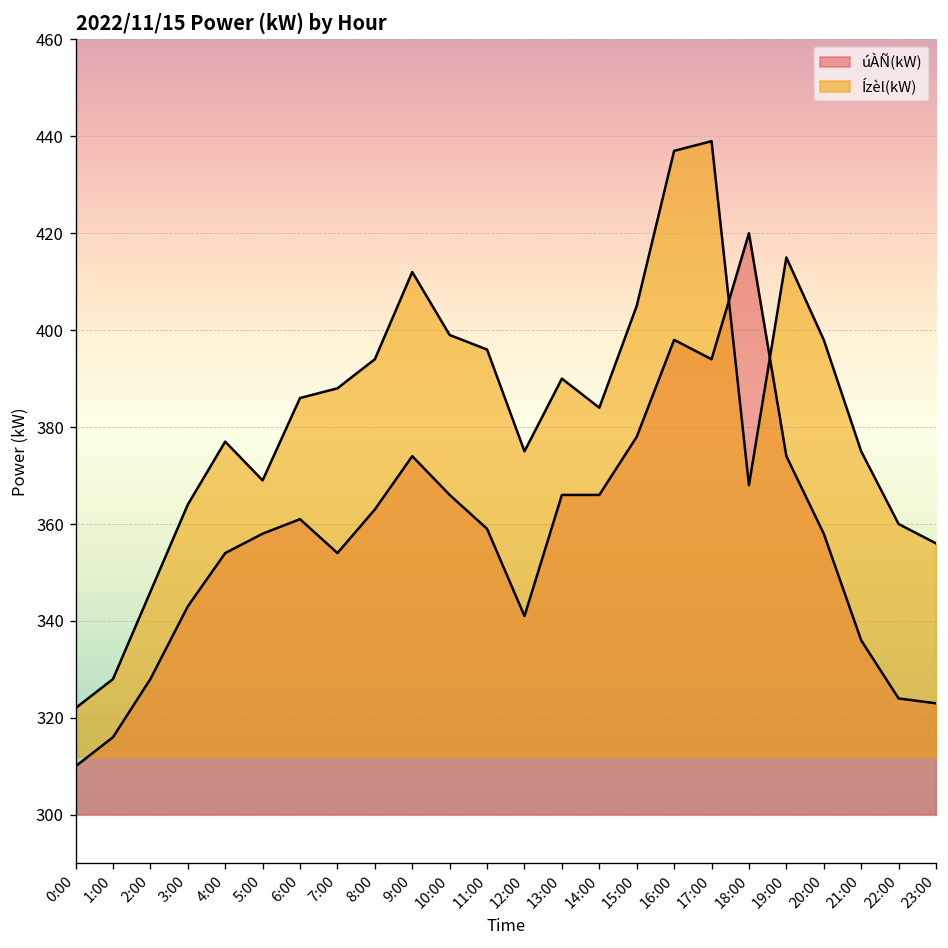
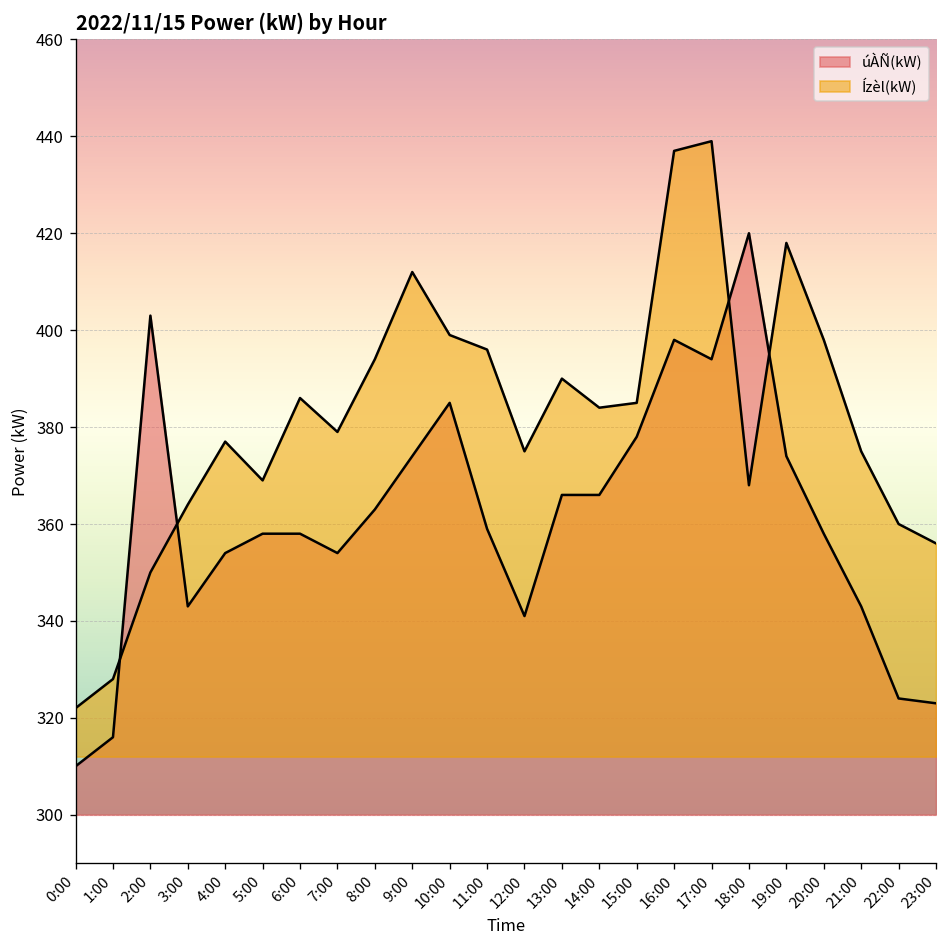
úÀÑ(kW), 2:00: 328 -> 403
Ízèl(kW), 2:00: 346 -> 350
úÀÑ(kW), 6:00: 361 -> 358
Ízèl(kW), 7:00: 388 -> 379
úÀÑ(kW), 10:00: 366 -> 385
Ízèl(kW), 15:00: 405 -> 385
Ízèl(kW), 19:00: 415 -> 418
úÀÑ(kW), 21:00: 336 -> 343
